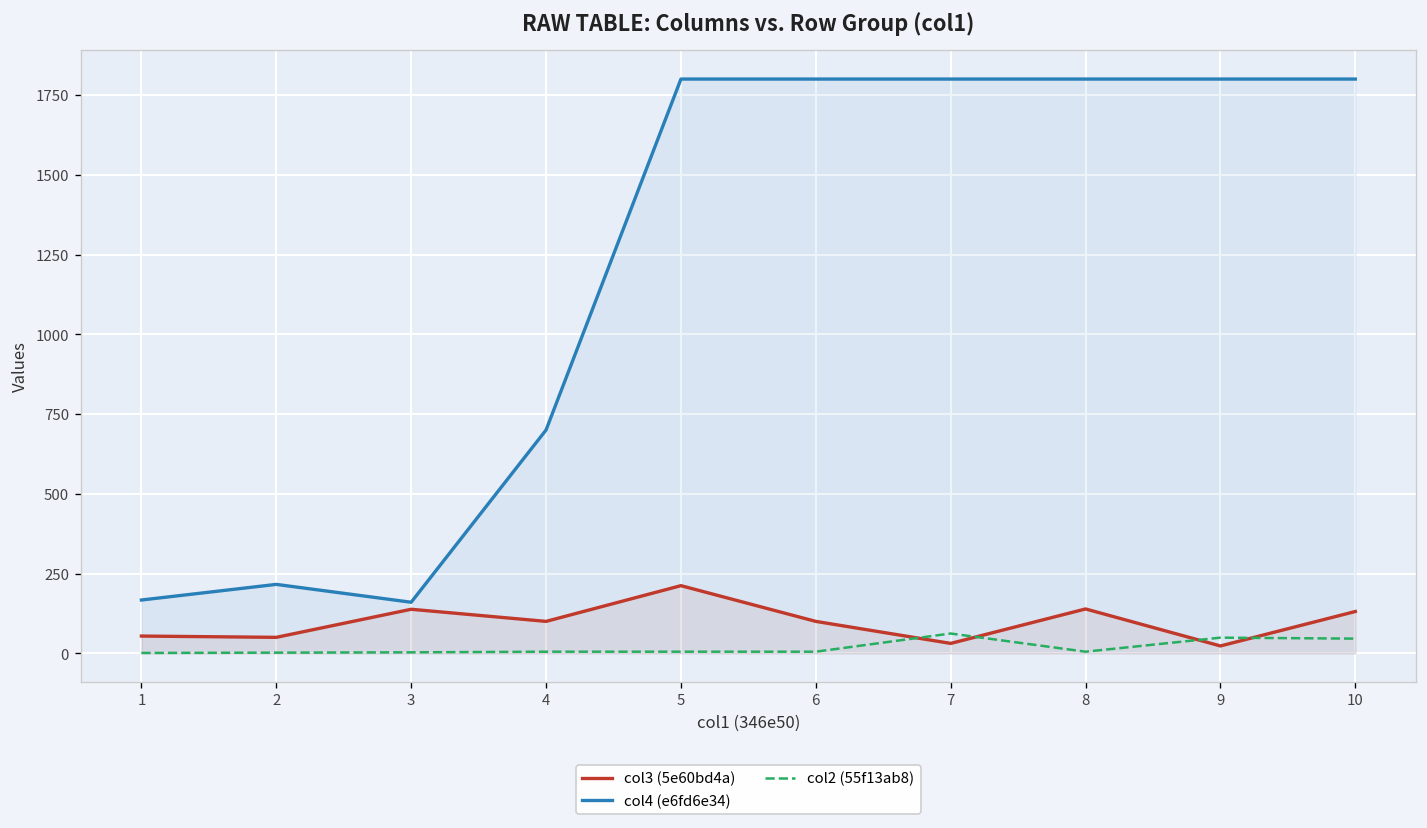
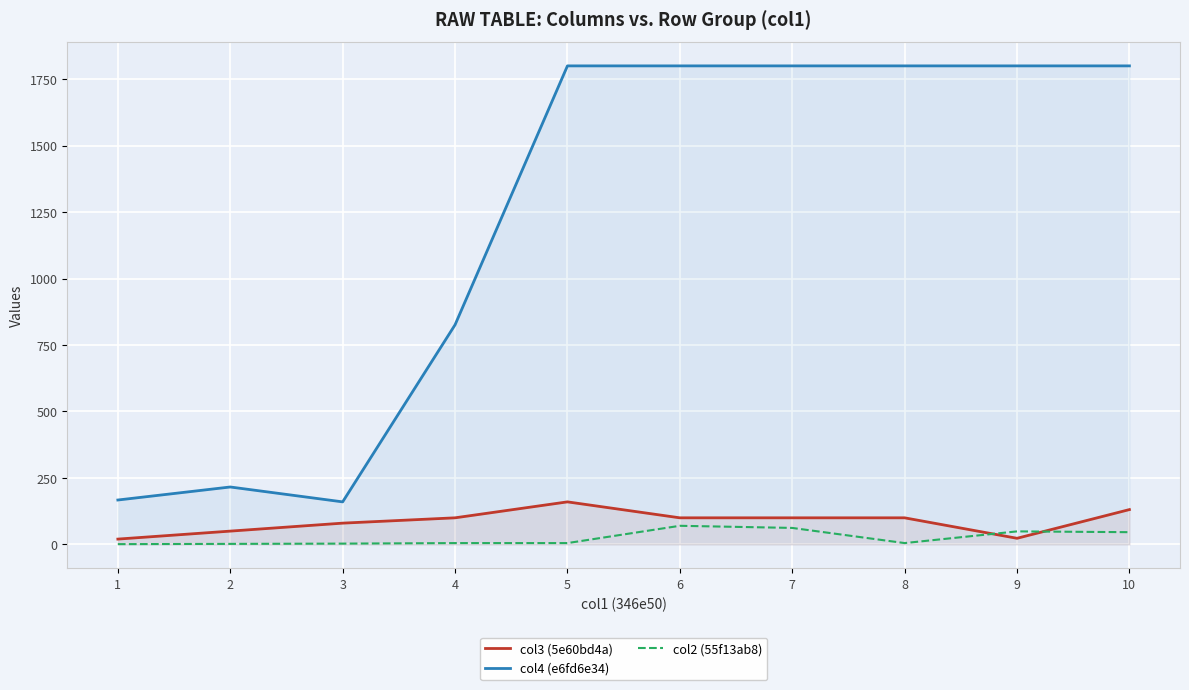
col3 (5e60bd4a), 1: 50 -> 20
col3 (5e60bd4a), 3: 140 -> 80
col4 (e6fd6e34), 4: 700 -> 830
col3 (5e60bd4a), 5: 210 -> 160
col2 (55f13ab8), 6: 10 -> 70
col3 (5e60bd4a), 7: 30 -> 100
col3 (5e60bd4a), 8: 140 -> 100
